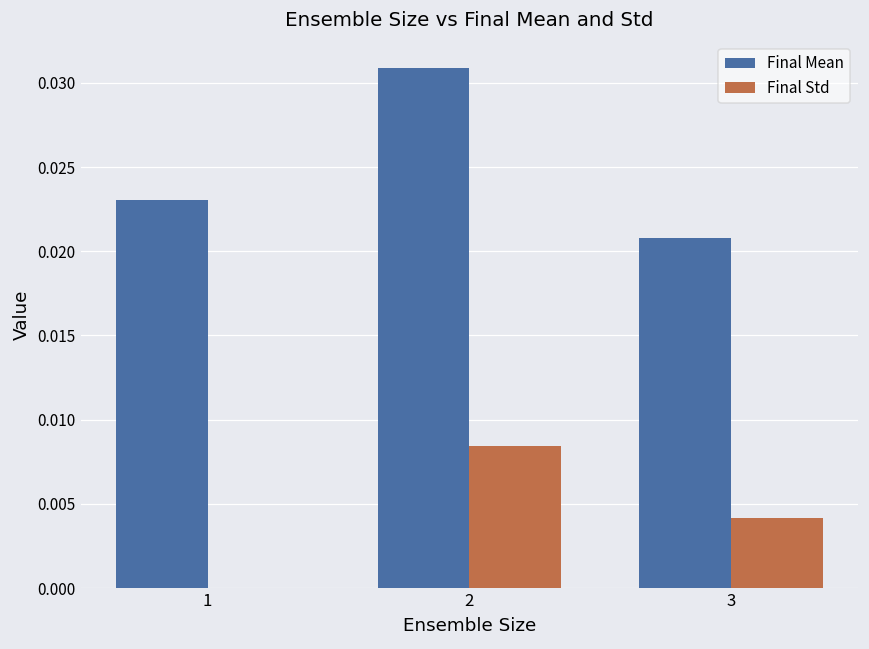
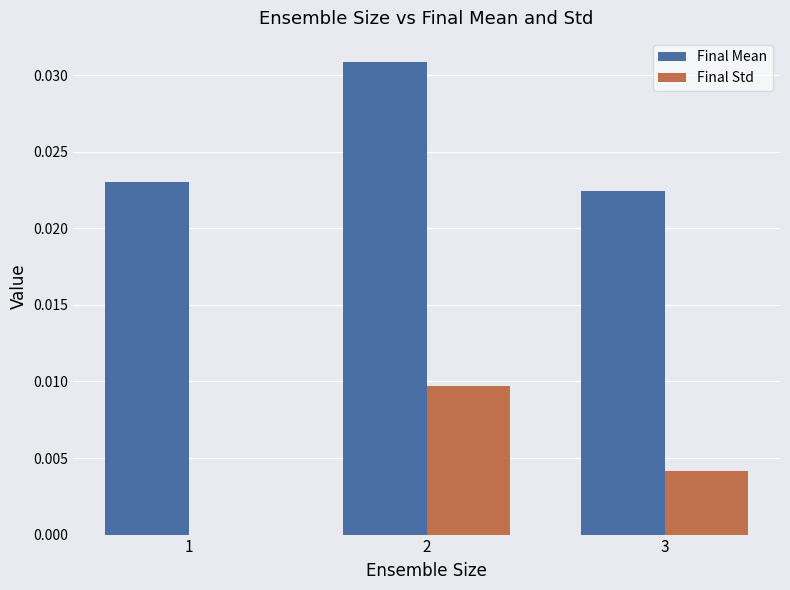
Final Std, 2: 0.0084 -> 0.0097
Final Mean, 3: 0.0208 -> 0.0225
